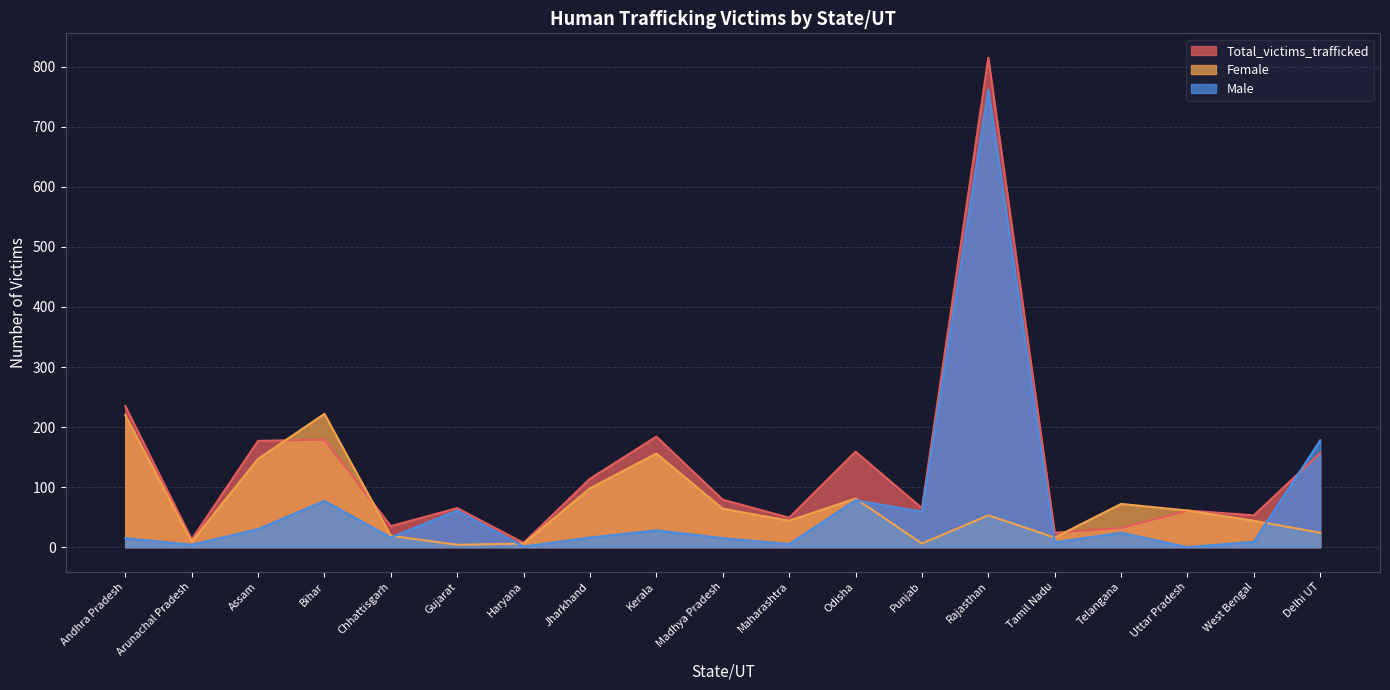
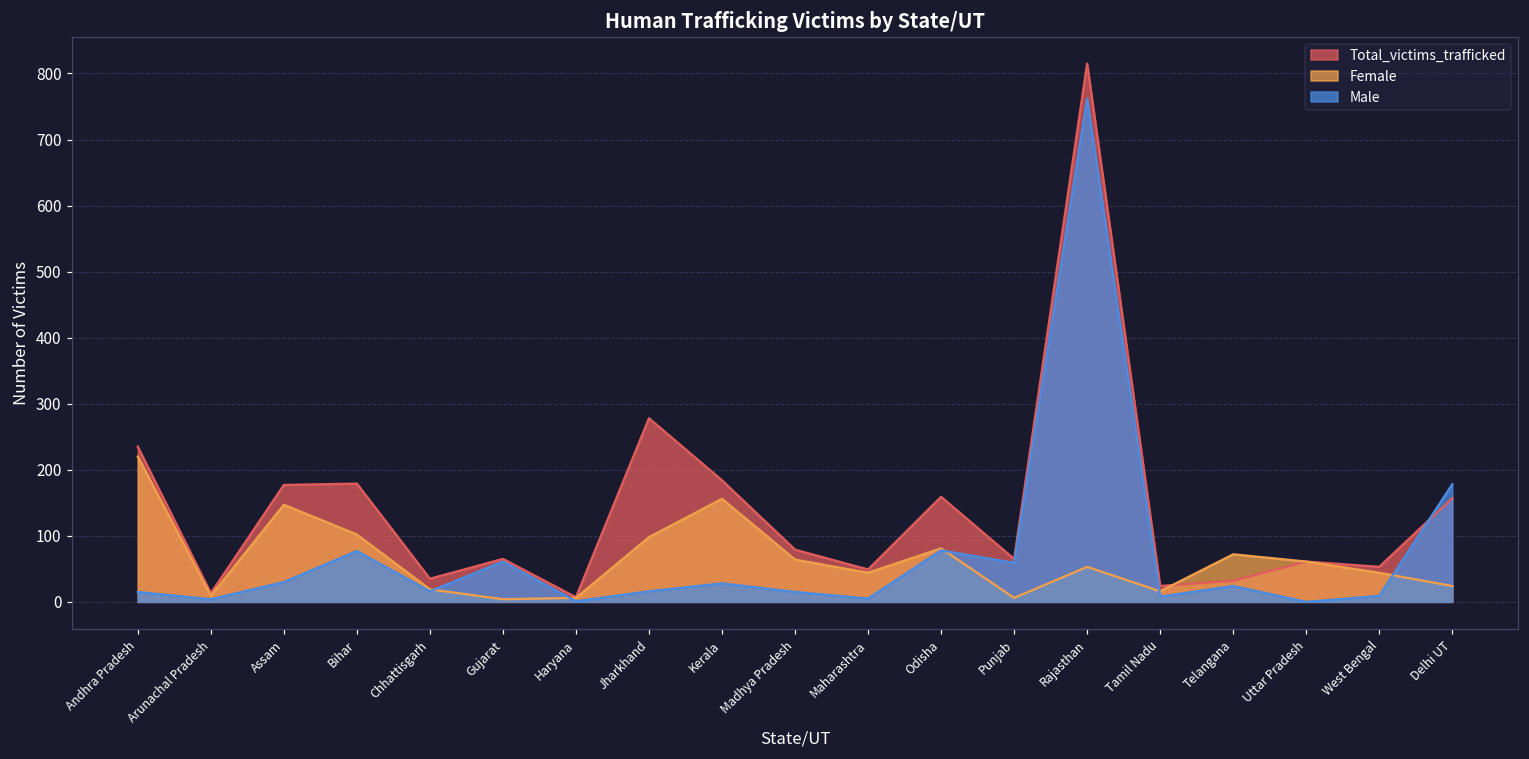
Female, Bihar: 220 -> 100
Total_victims_trafficked, Jharkhand: 110 -> 280
